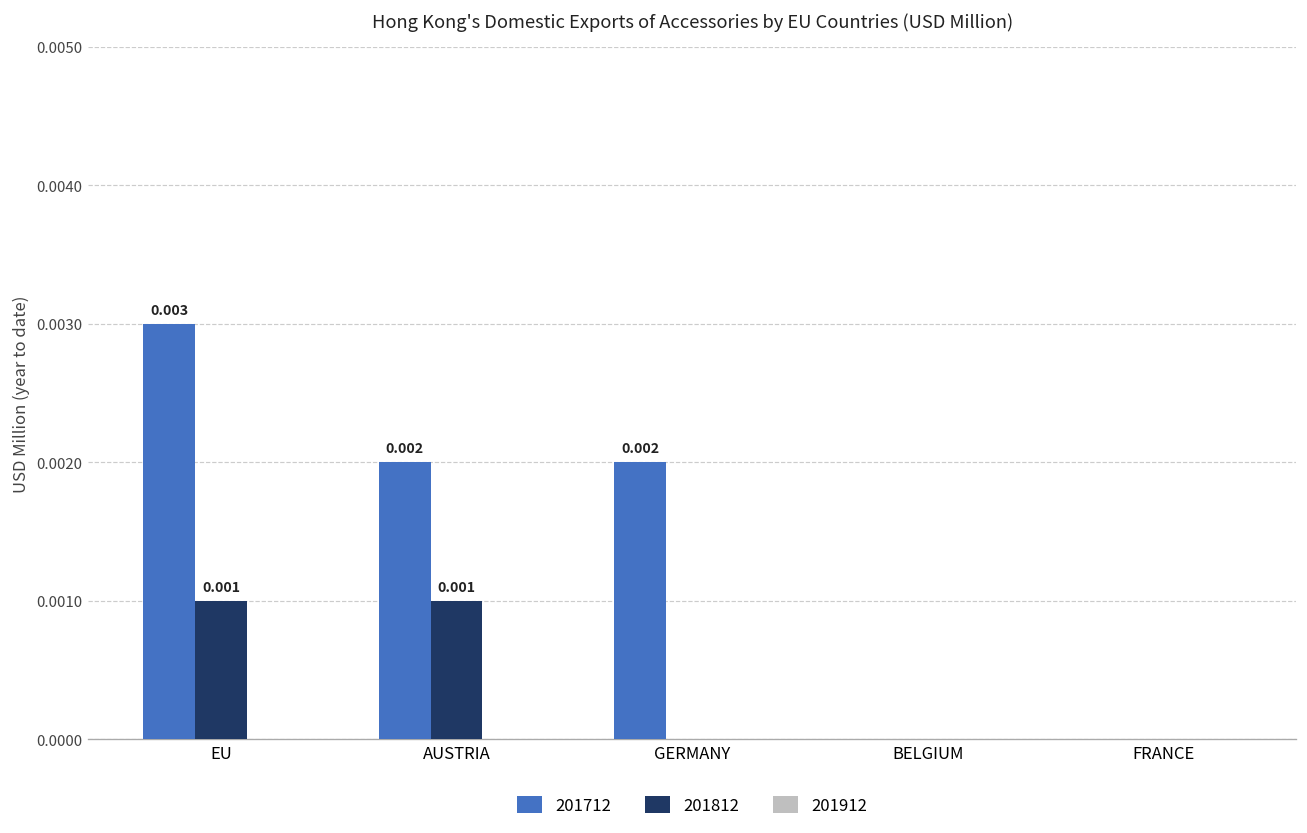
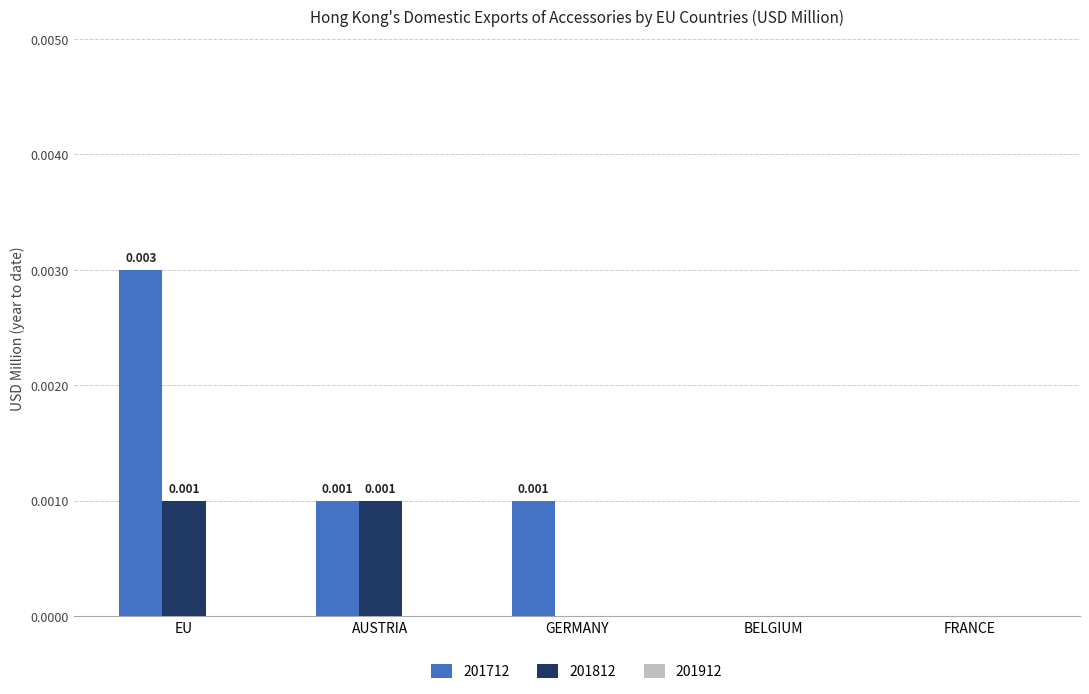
201712, AUSTRIA: 0.002 -> 0.001
201712, GERMANY: 0.002 -> 0.001
